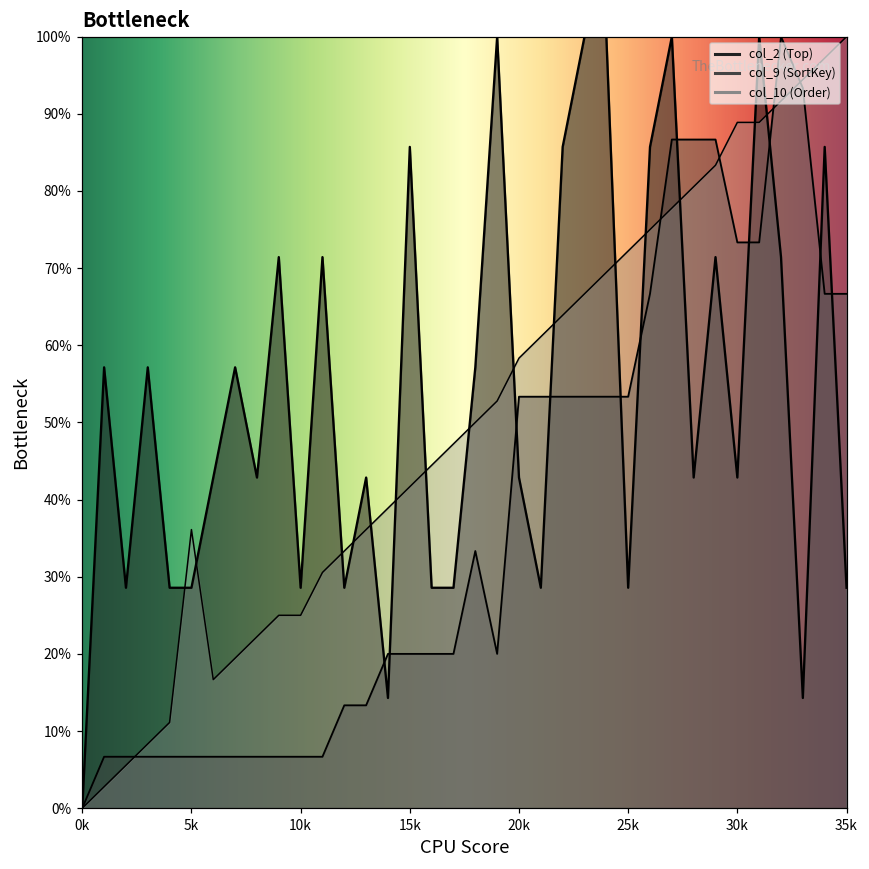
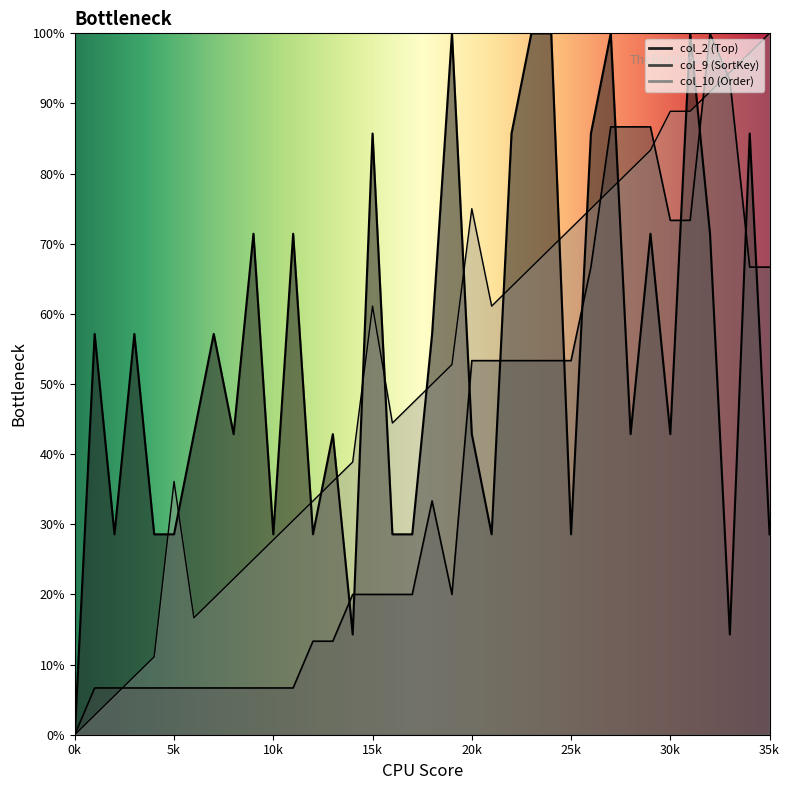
col_10 (Order), 10k: 25% -> 28%
col_10 (Order), 15k: 42% -> 61%
col_10 (Order), 20k: 58% -> 75%
